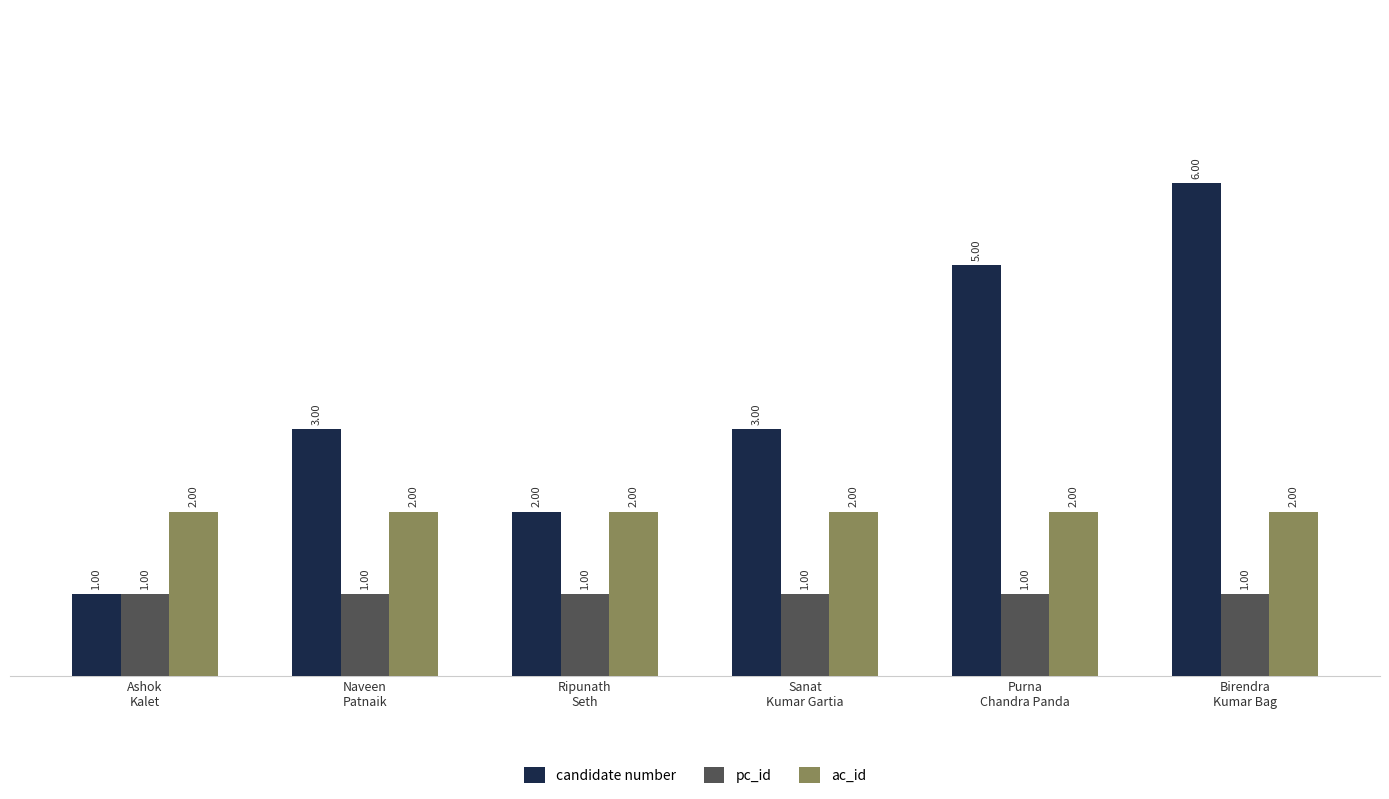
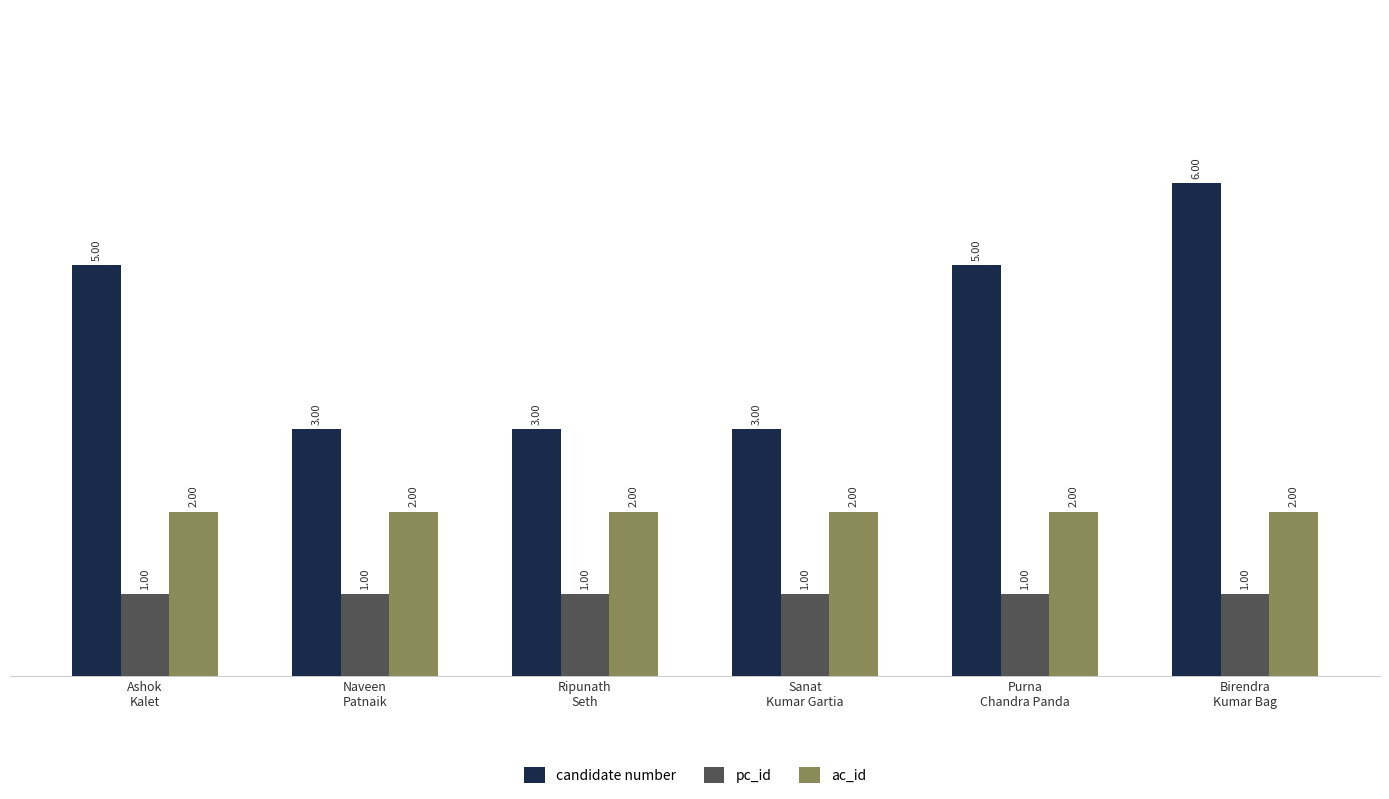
candidate number, Ashok Kalet: 1.00 -> 5.00
candidate number, Ripunath Seth: 2.00 -> 3.00
